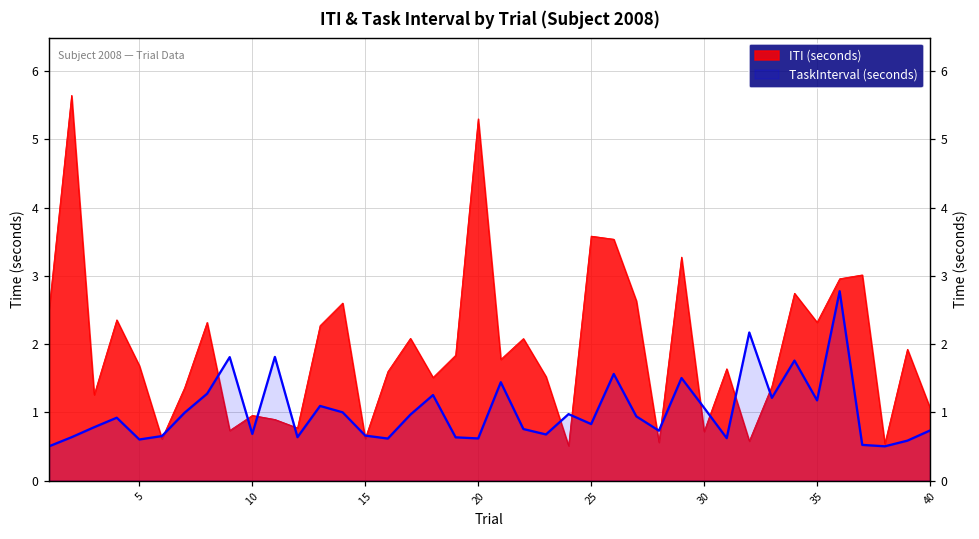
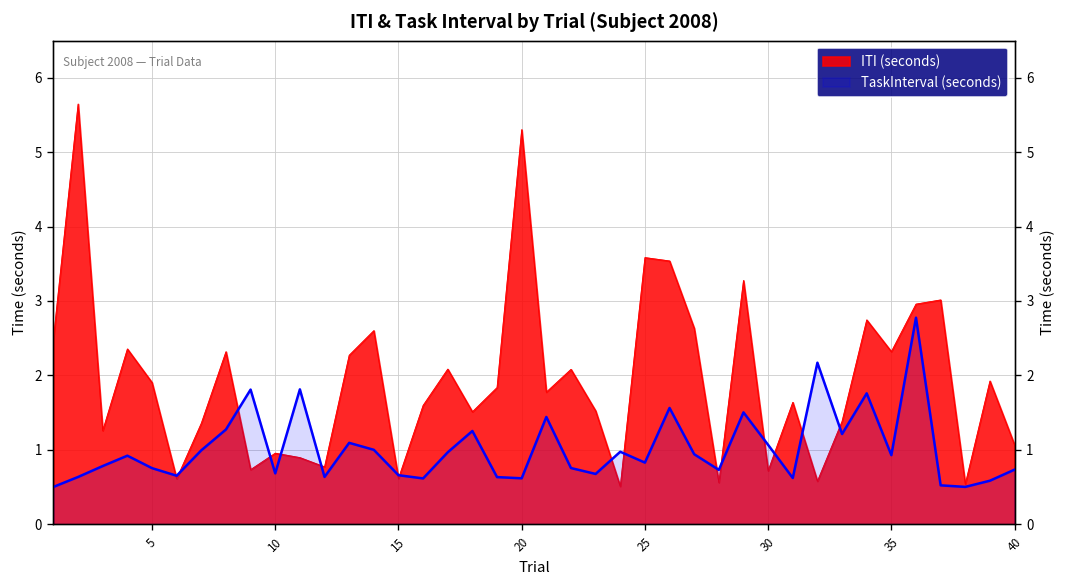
ITI (seconds), 5: 1.7 -> 1.9
TaskInterval (seconds), 5: 0.6 -> 0.8
TaskInterval (seconds), 35: 1.2 -> 0.9
